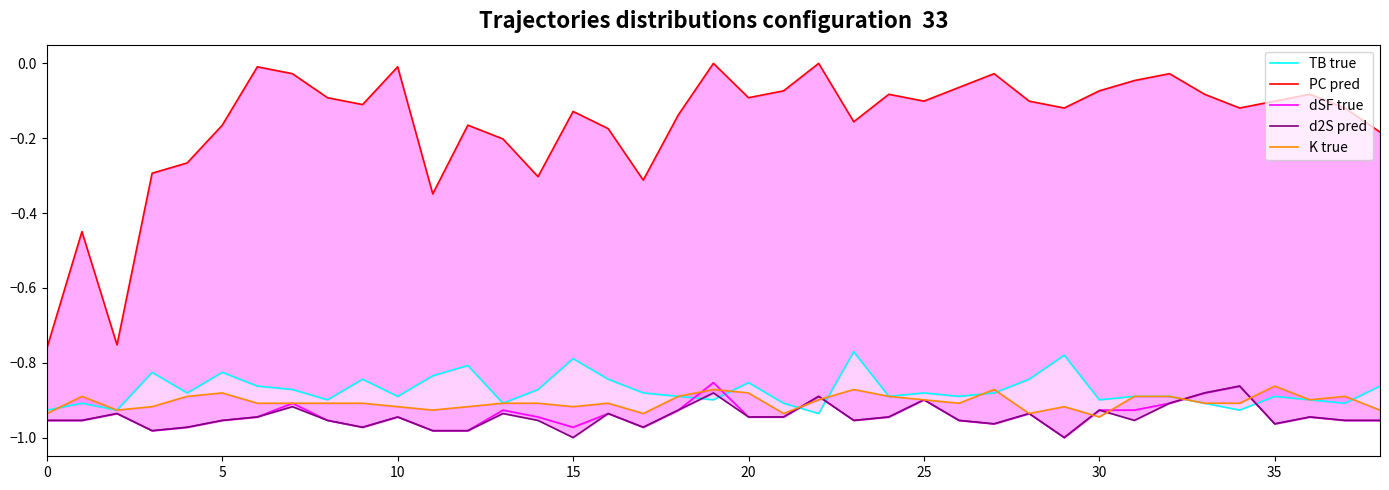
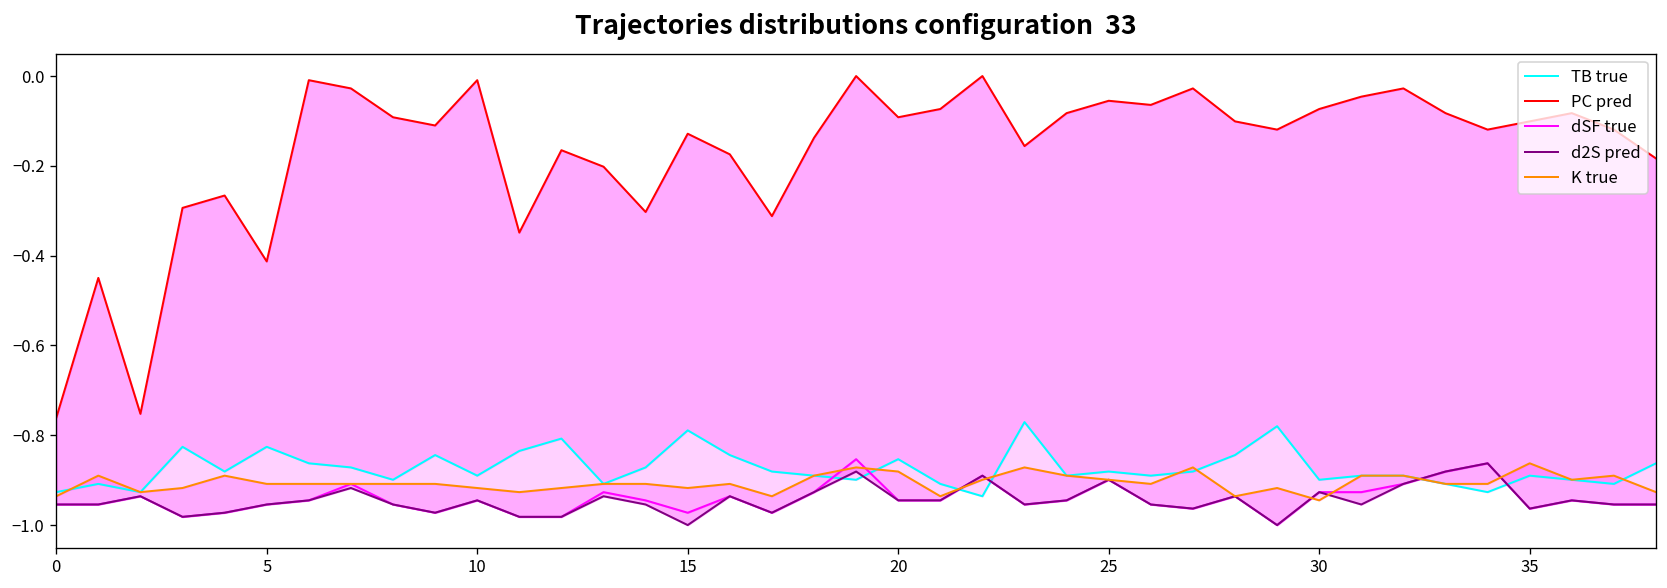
PC pred, 5: -0.17 -> -0.41
K true, 5: -0.88 -> -0.91
PC pred, 25: -0.10 -> -0.06
